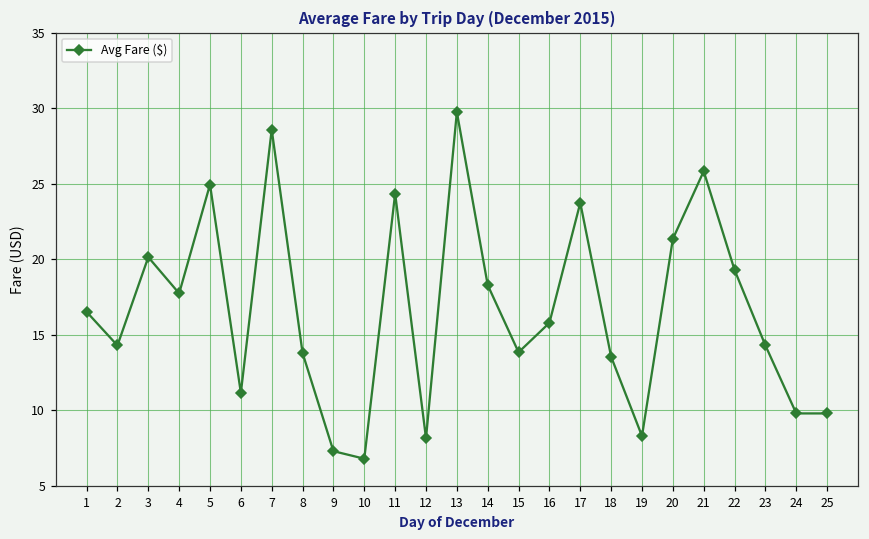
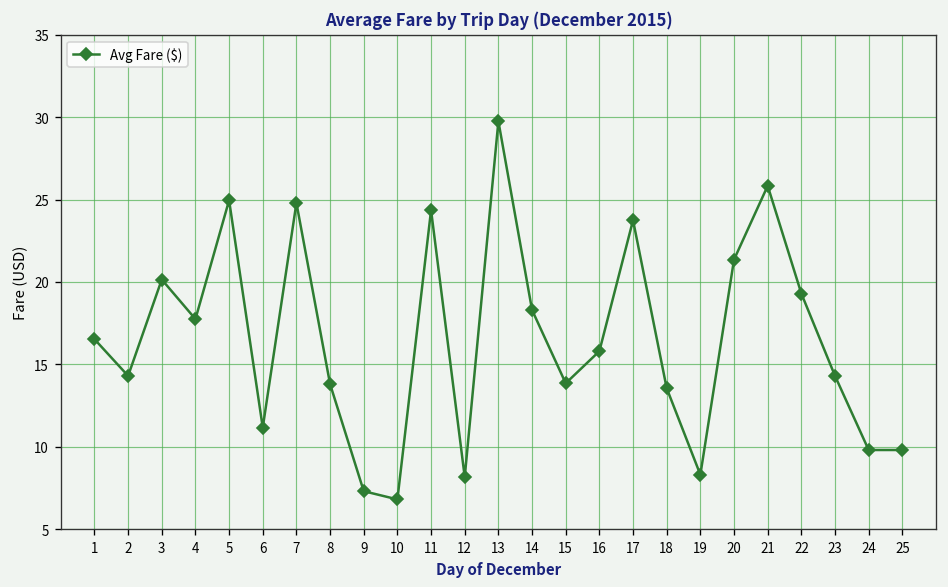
7: 28.6 -> 24.8
